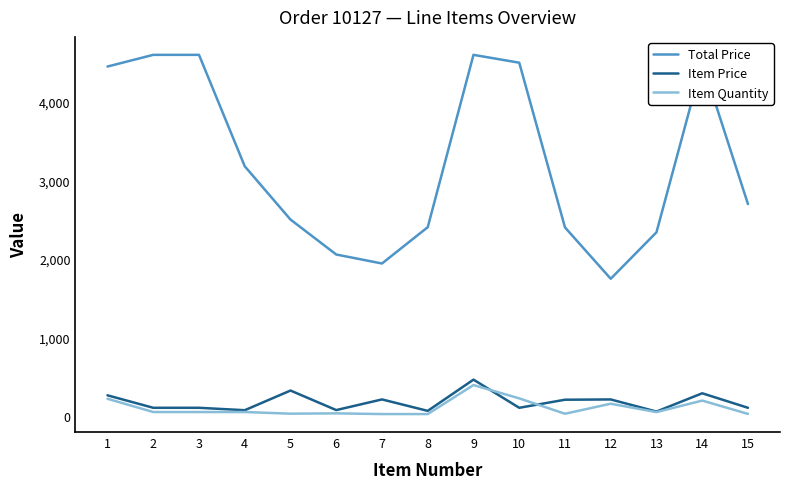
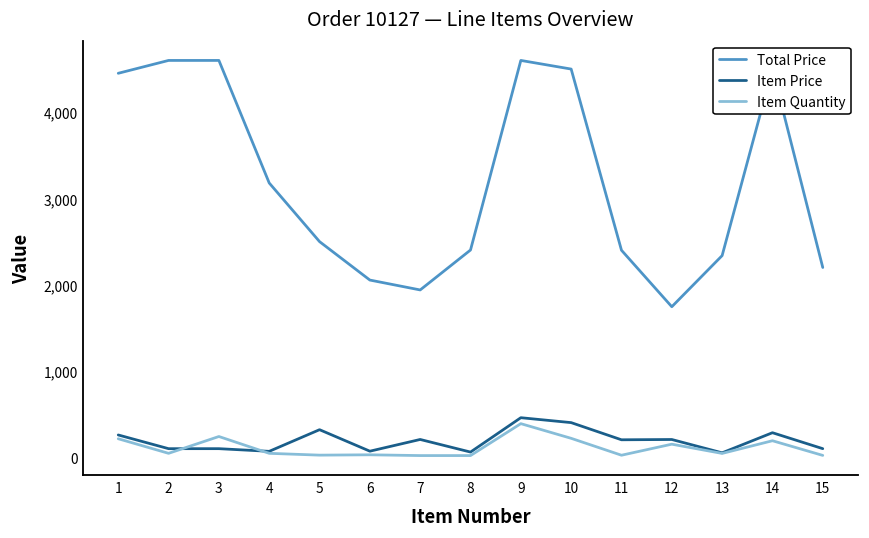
Item Quantity, 3: 0 -> 200
Item Price, 10: 100 -> 400
Total Price, 15: 2,700 -> 2,200
